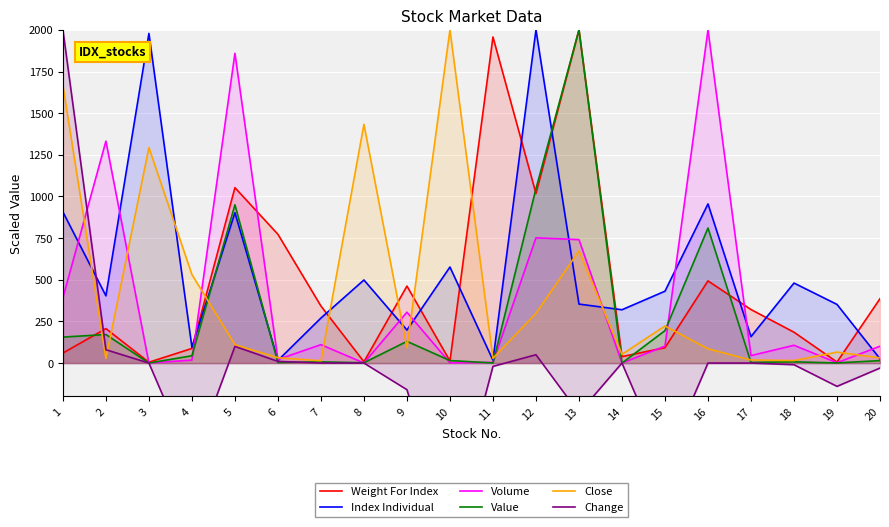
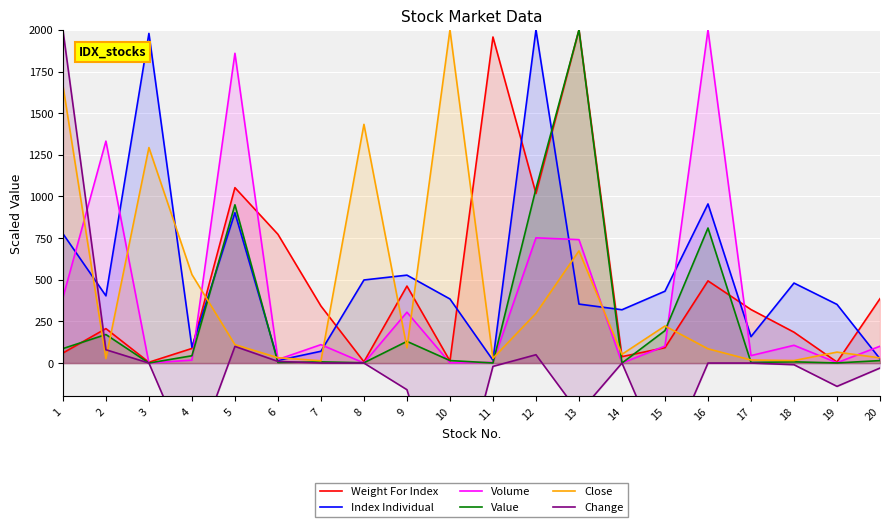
Index Individual, 1: 910 -> 780
Value, 1: 160 -> 90
Index Individual, 7: 270 -> 70
Index Individual, 9: 200 -> 530
Index Individual, 10: 580 -> 380
